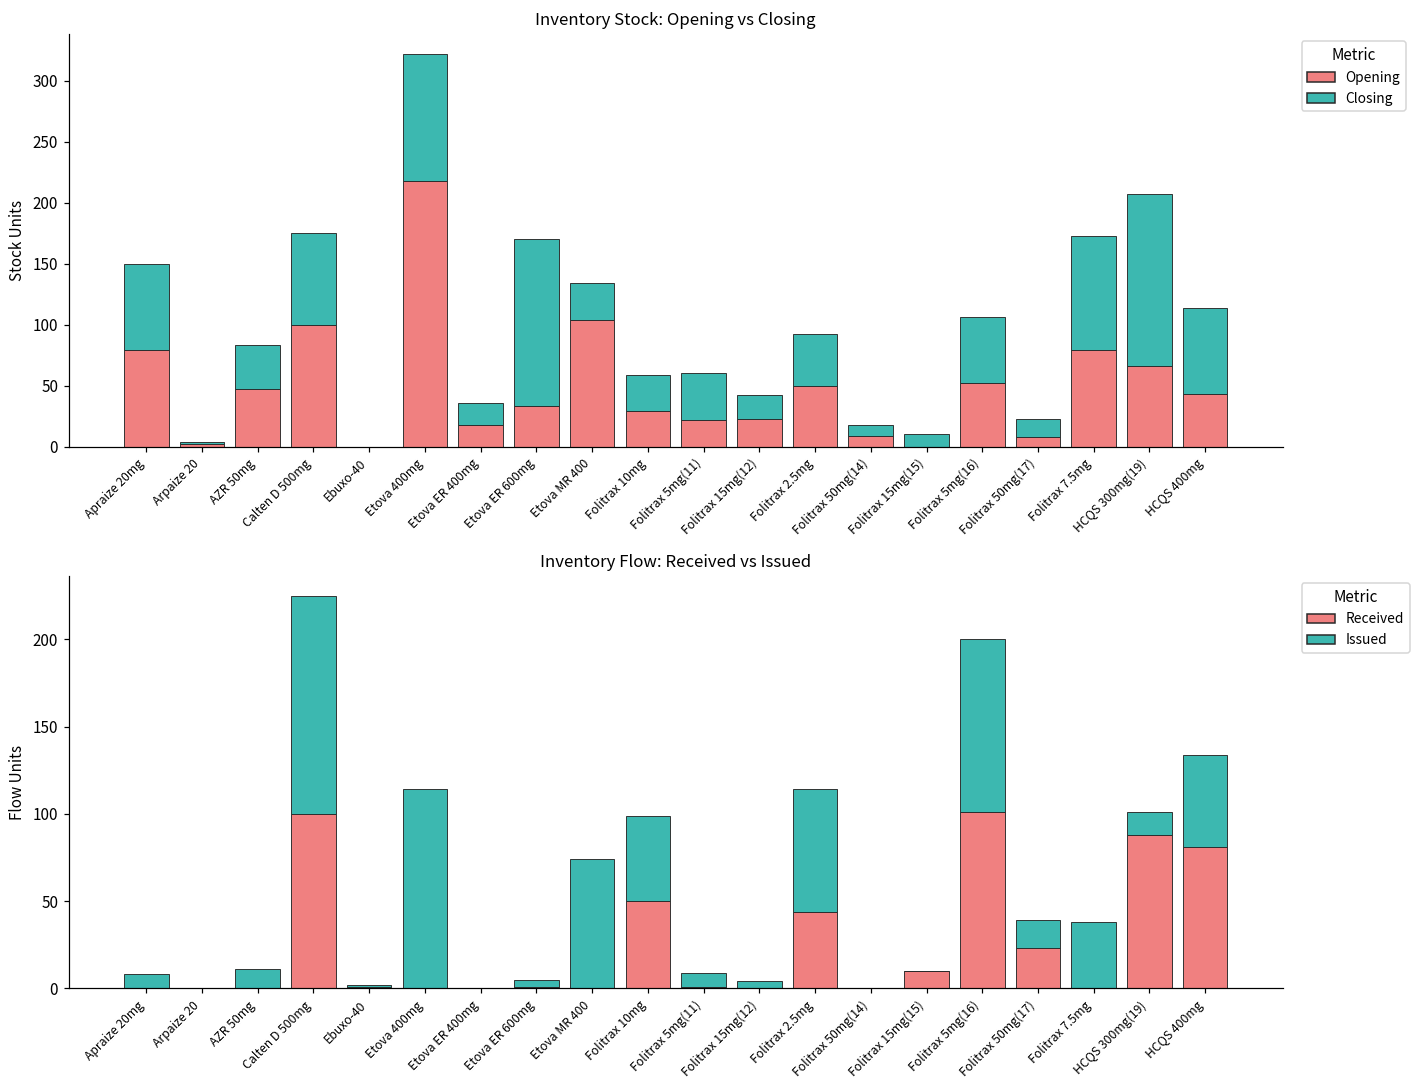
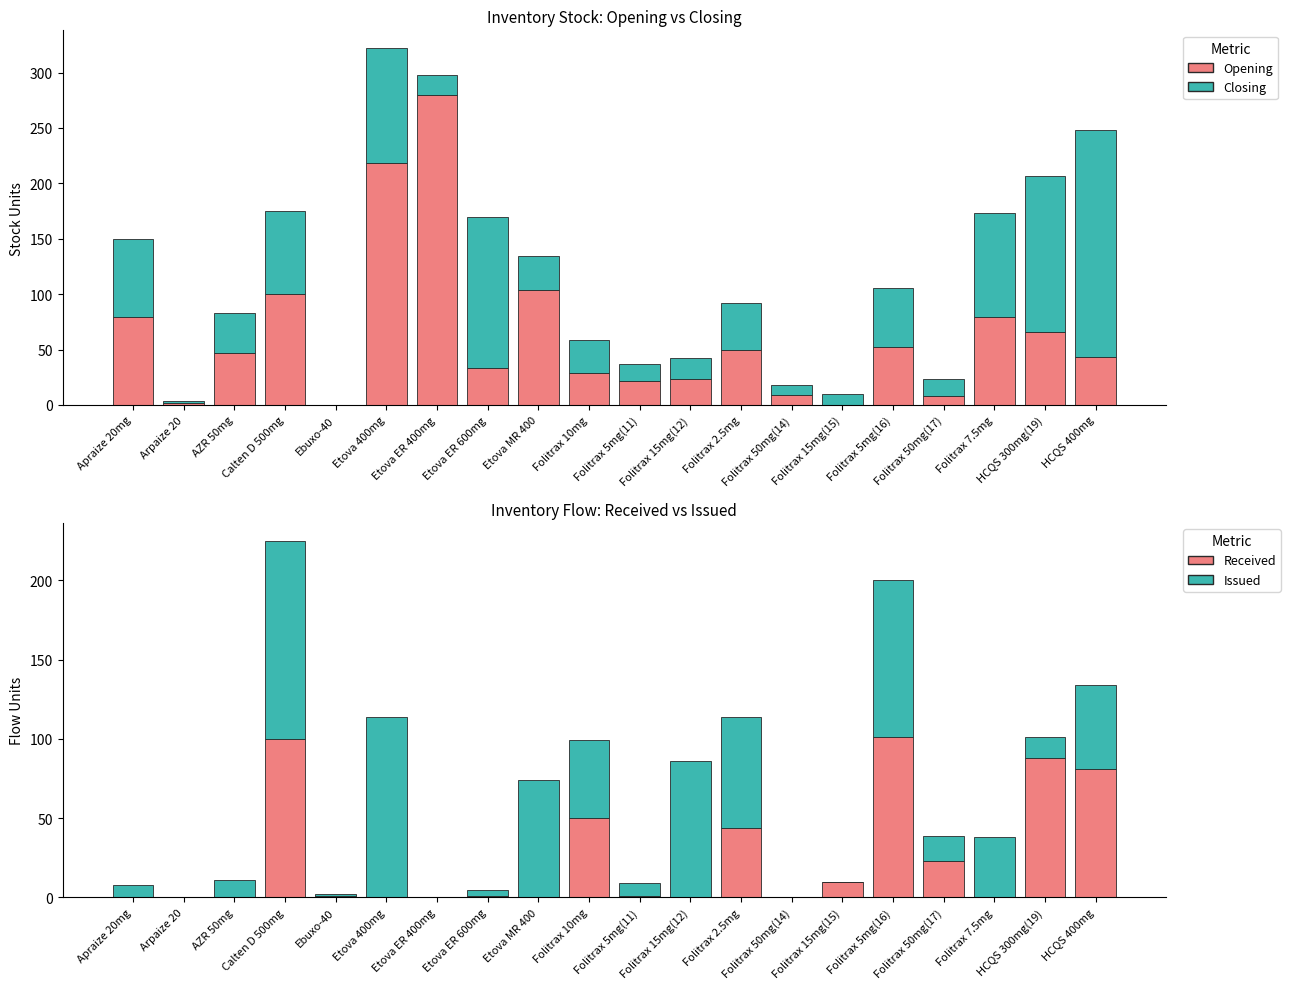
Inventory Stock: Opening vs Closing, Opening, Etova ER 400mg: 18 -> 280
Inventory Stock: Opening vs Closing, Closing, Folitrax 5mg(11): 38 -> 15
Inventory Stock: Opening vs Closing, Closing, HCQS 400mg: 71 -> 205
Inventory Flow: Received vs Issued, Issued, Folitrax 15mg(12): 4 -> 86
